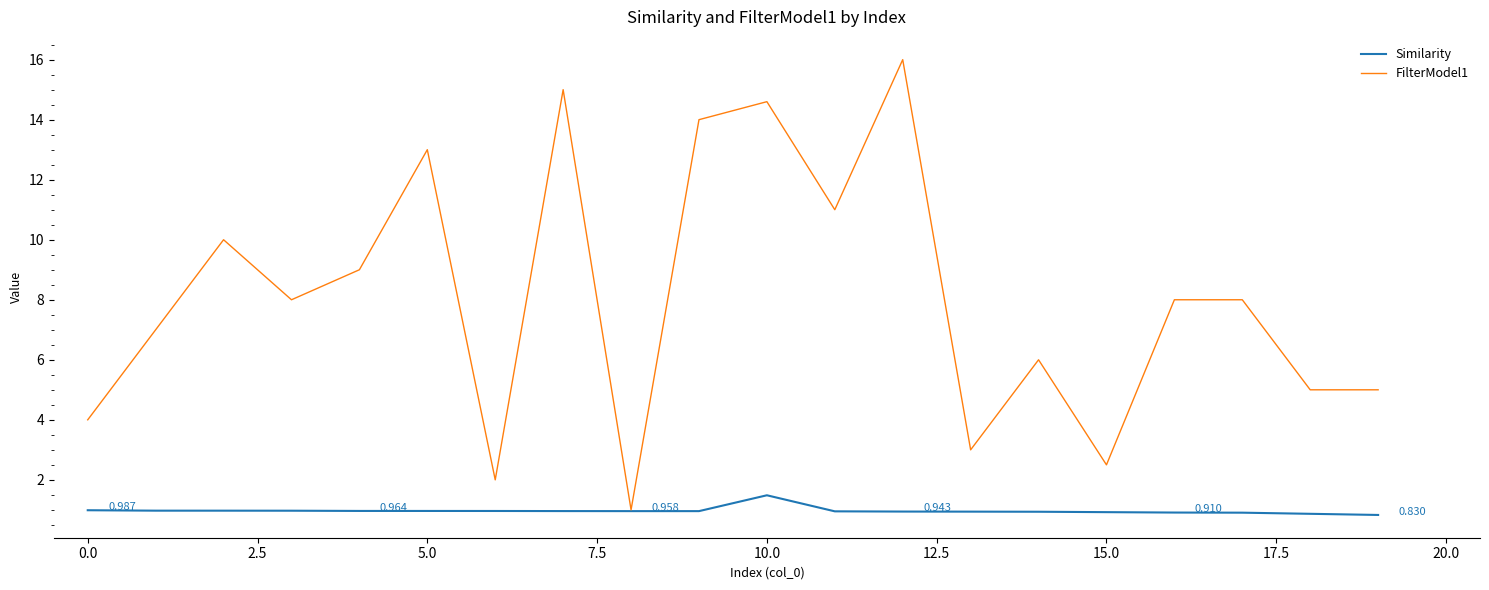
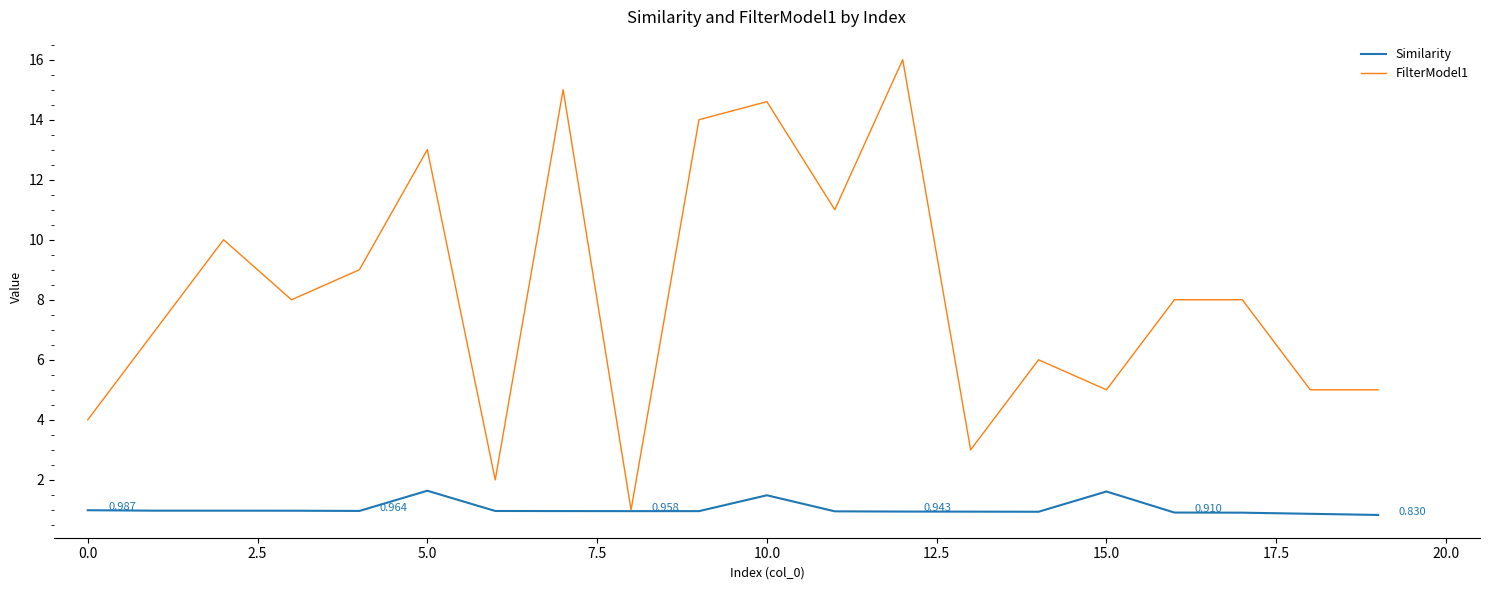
Similarity, 5.0: 1.0 -> 1.6
Similarity, 15.0: 0.9 -> 1.6
FilterModel1, 15.0: 2.5 -> 5.0
